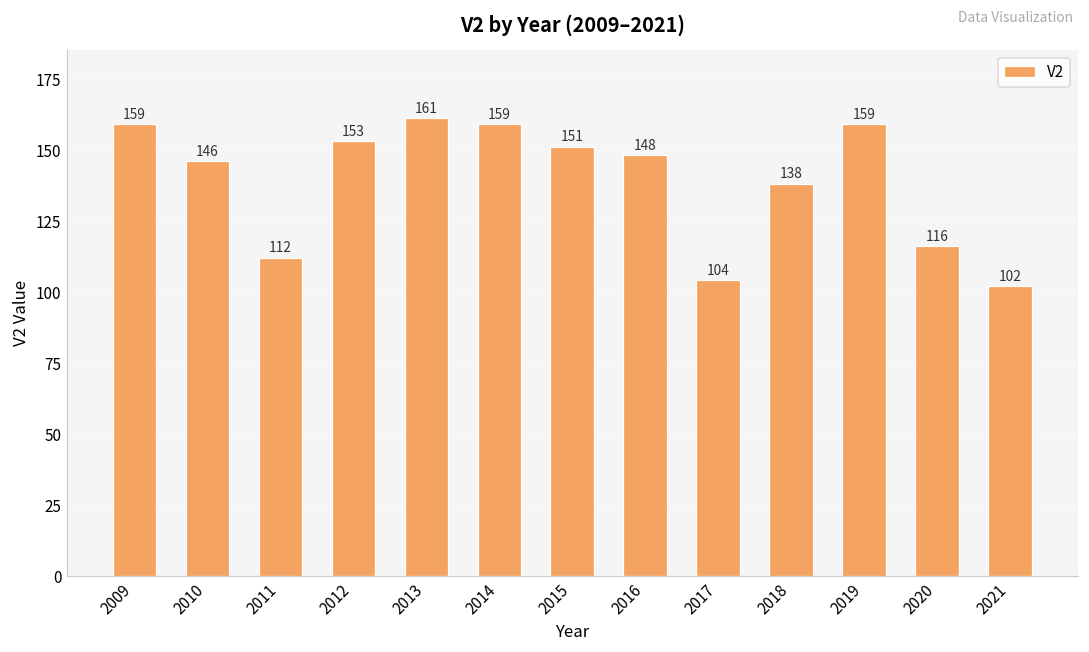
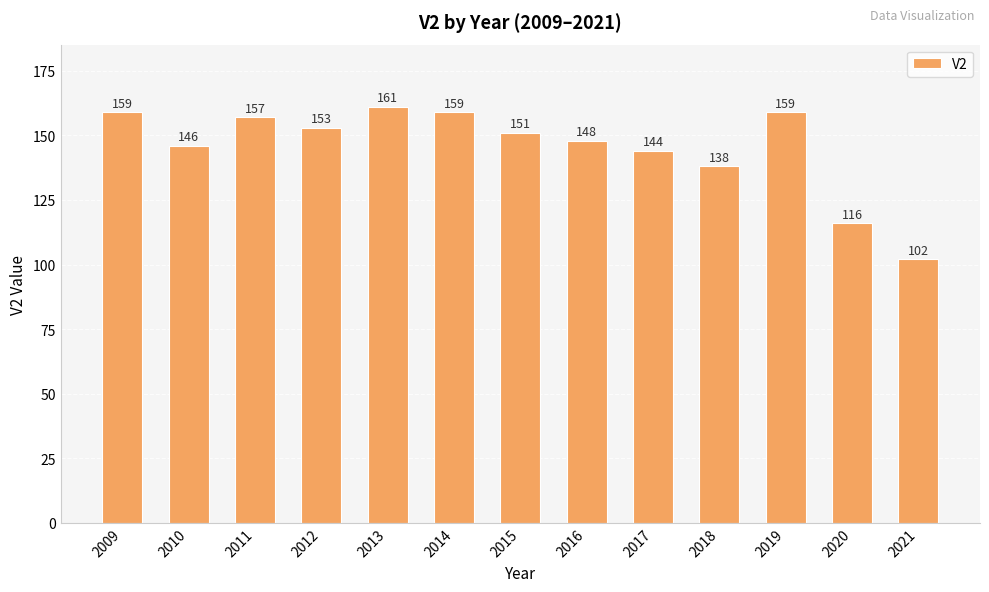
2011: 112 -> 157
2017: 104 -> 144
